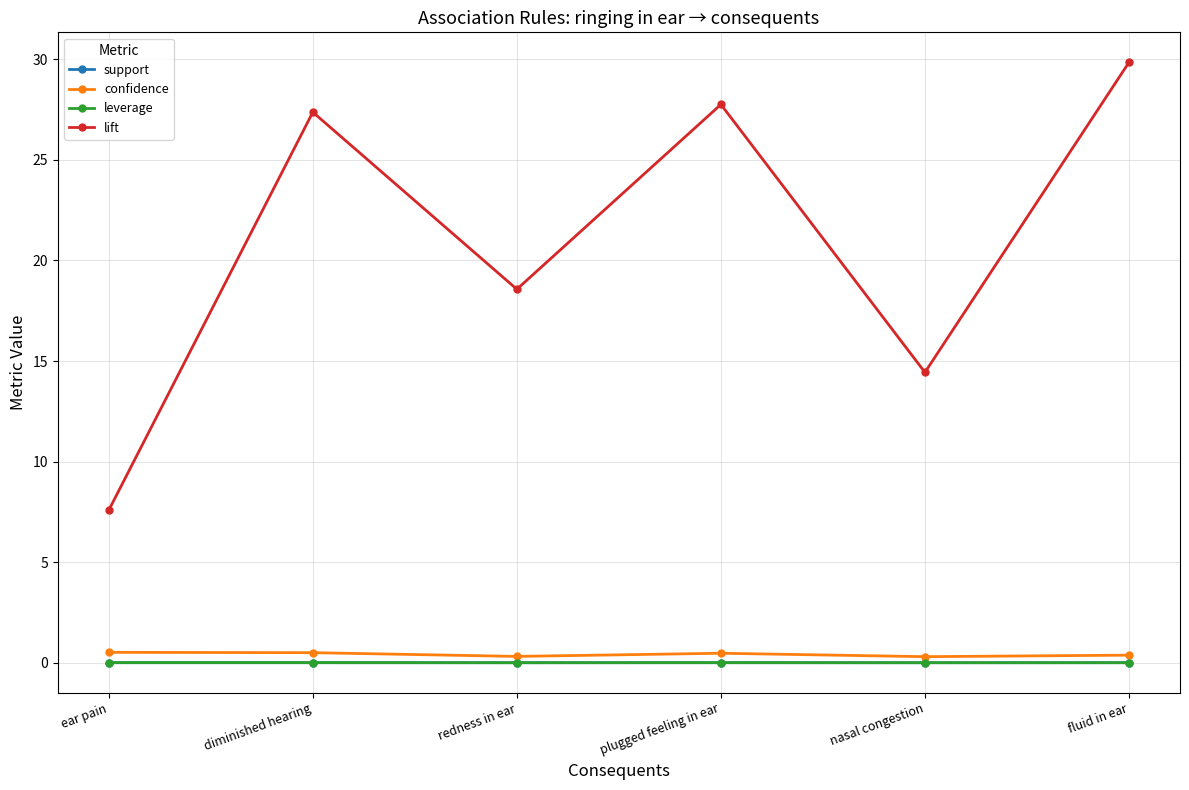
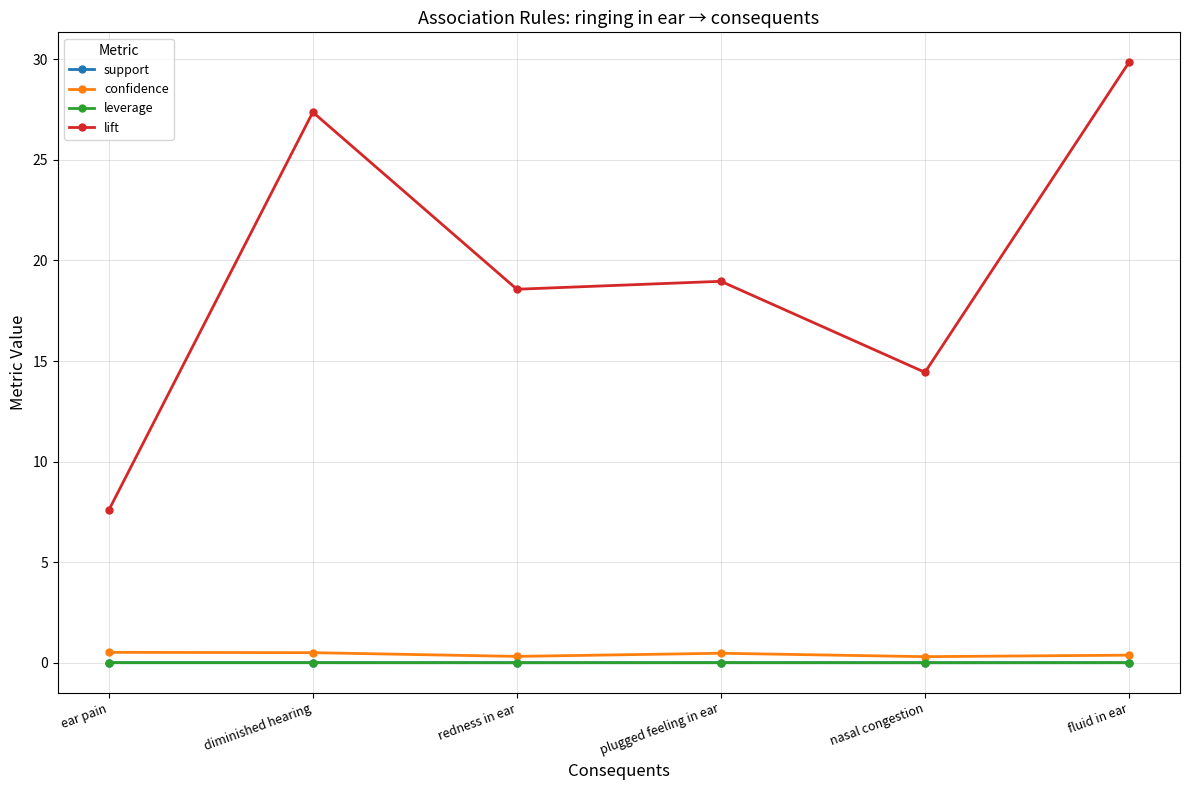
lift, plugged feeling in ear: 27.8 -> 19.0
